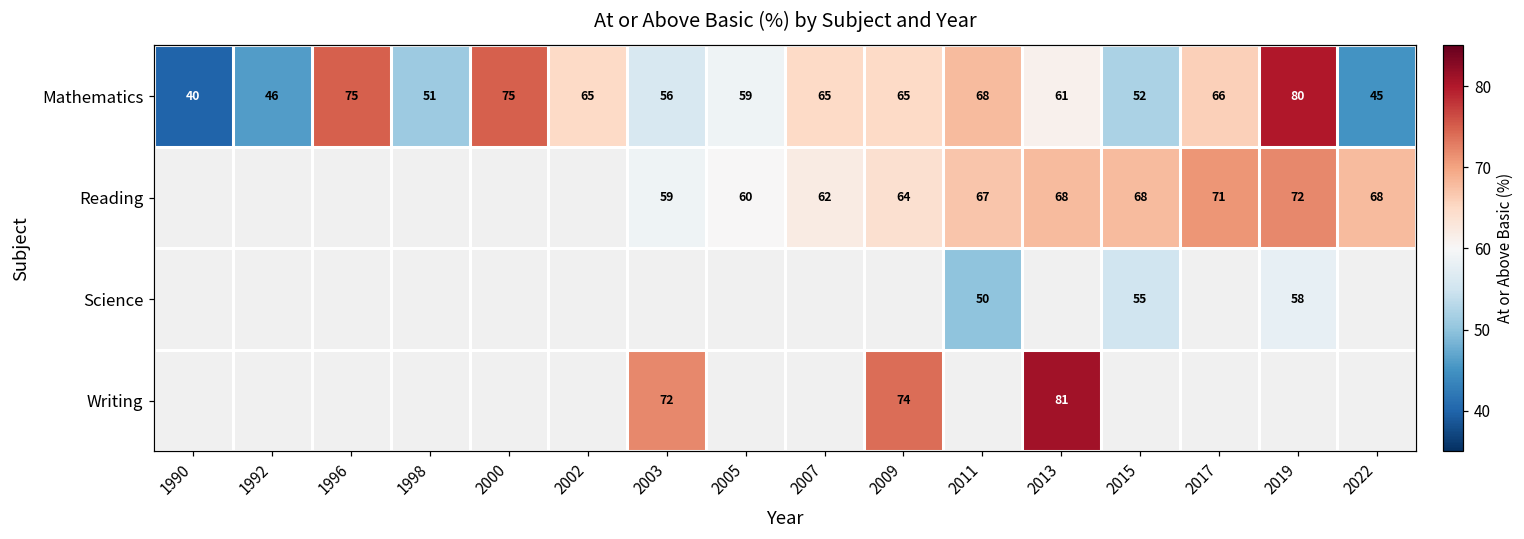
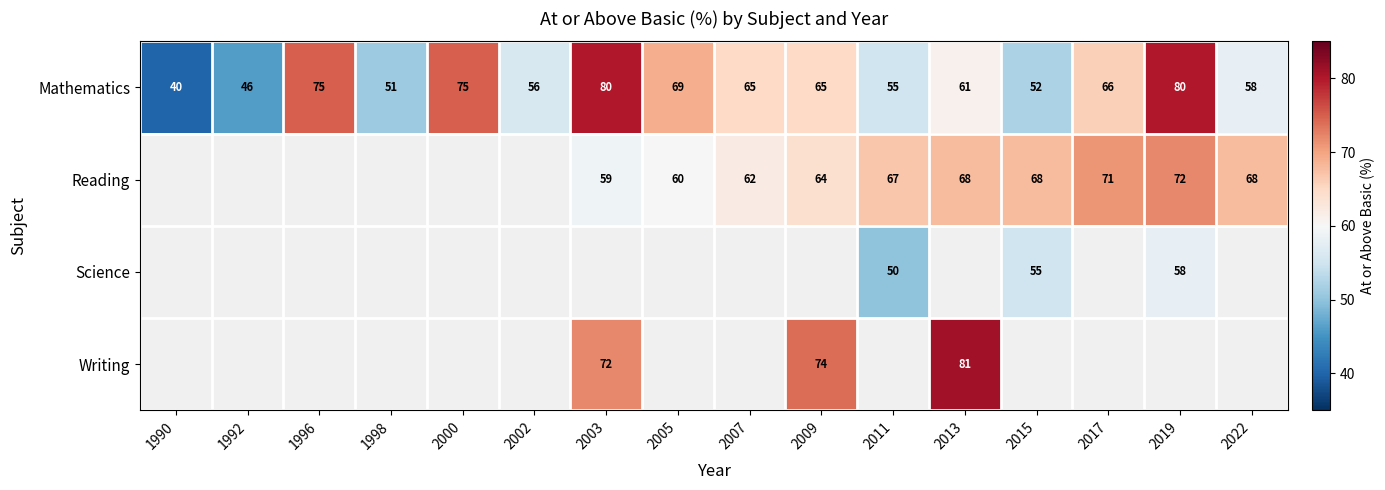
Mathematics, 2002: 65 -> 56
Mathematics, 2003: 56 -> 80
Mathematics, 2005: 59 -> 69
Mathematics, 2011: 68 -> 55
Mathematics, 2022: 45 -> 58
